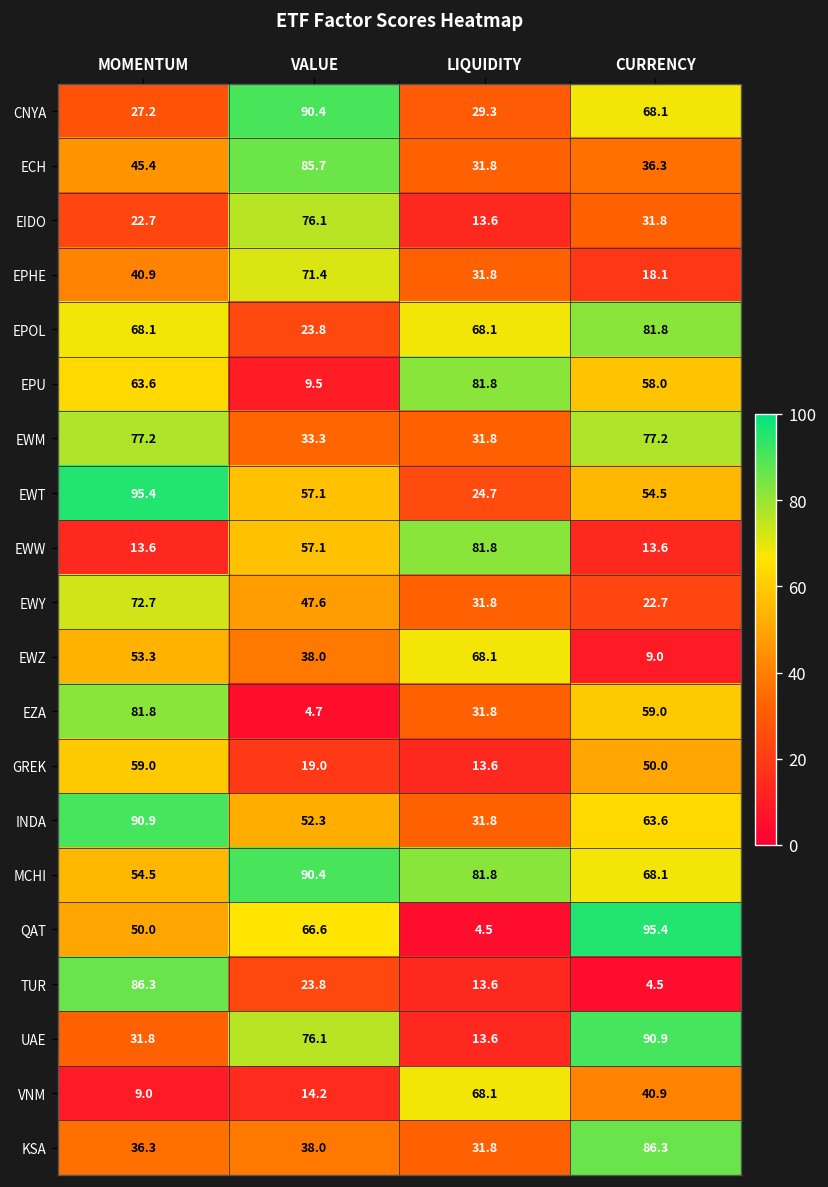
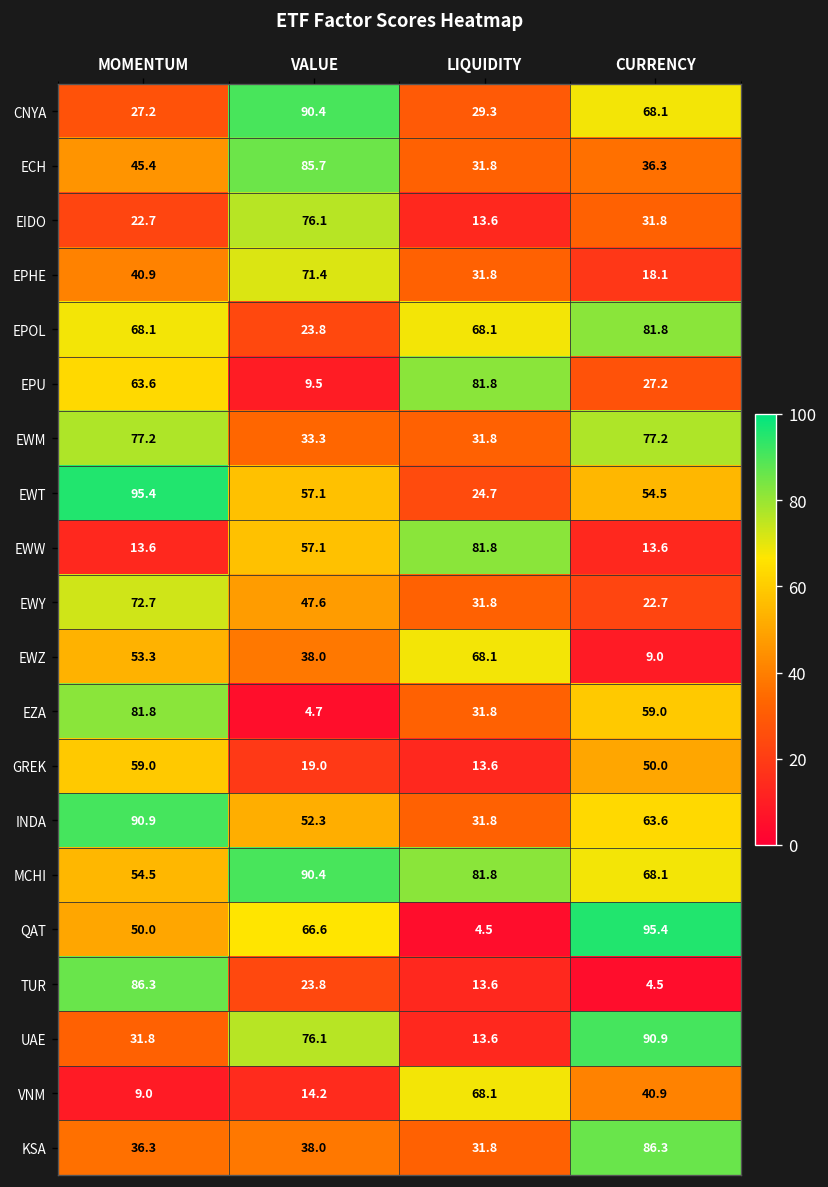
EPU, CURRENCY: 58.0 -> 27.2
